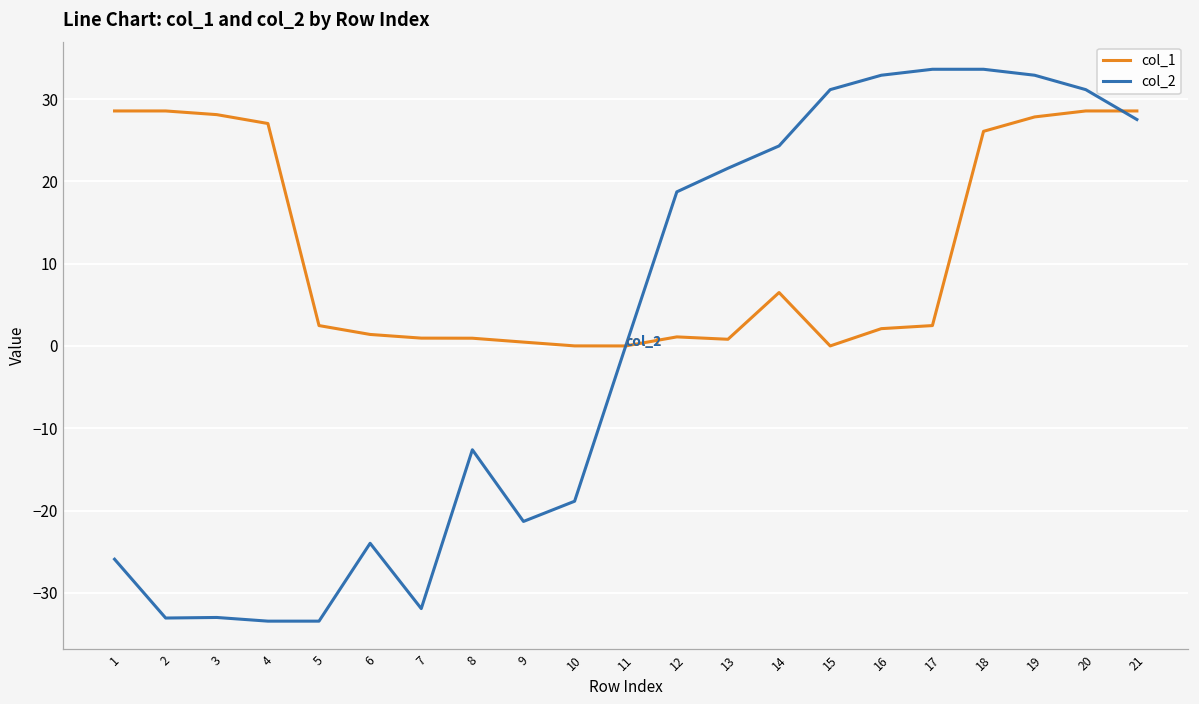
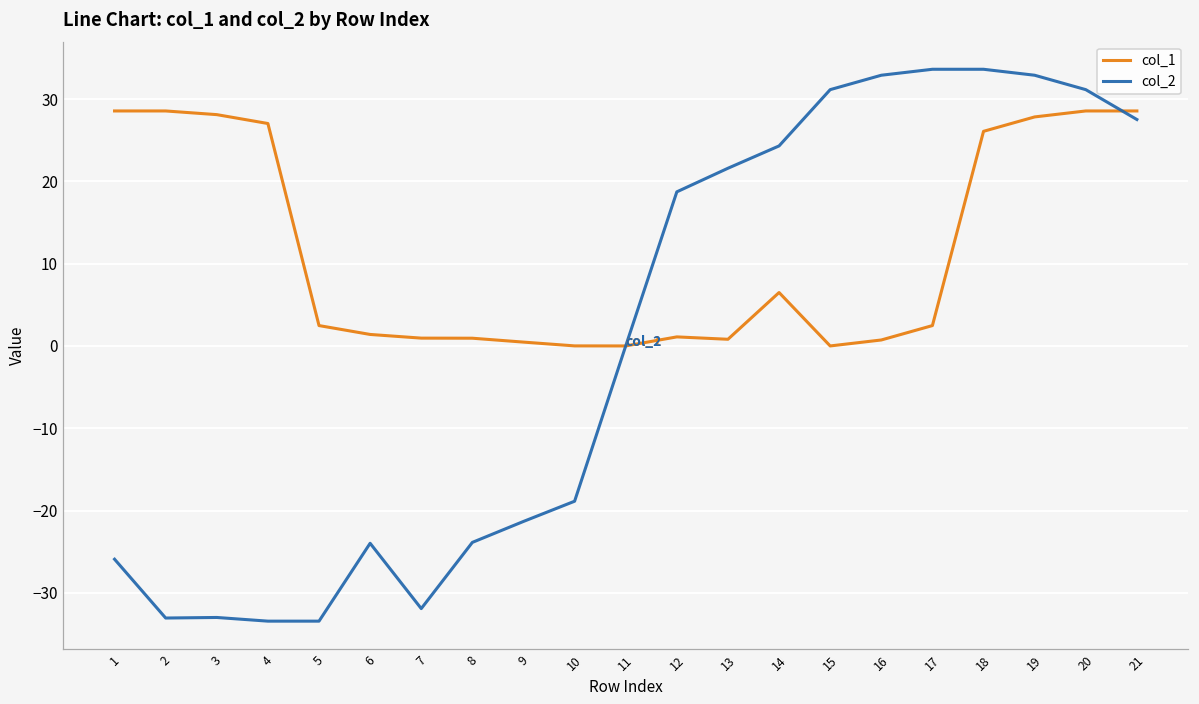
col_2, 8: -13 -> -24
col_1, 16: 2 -> 1
